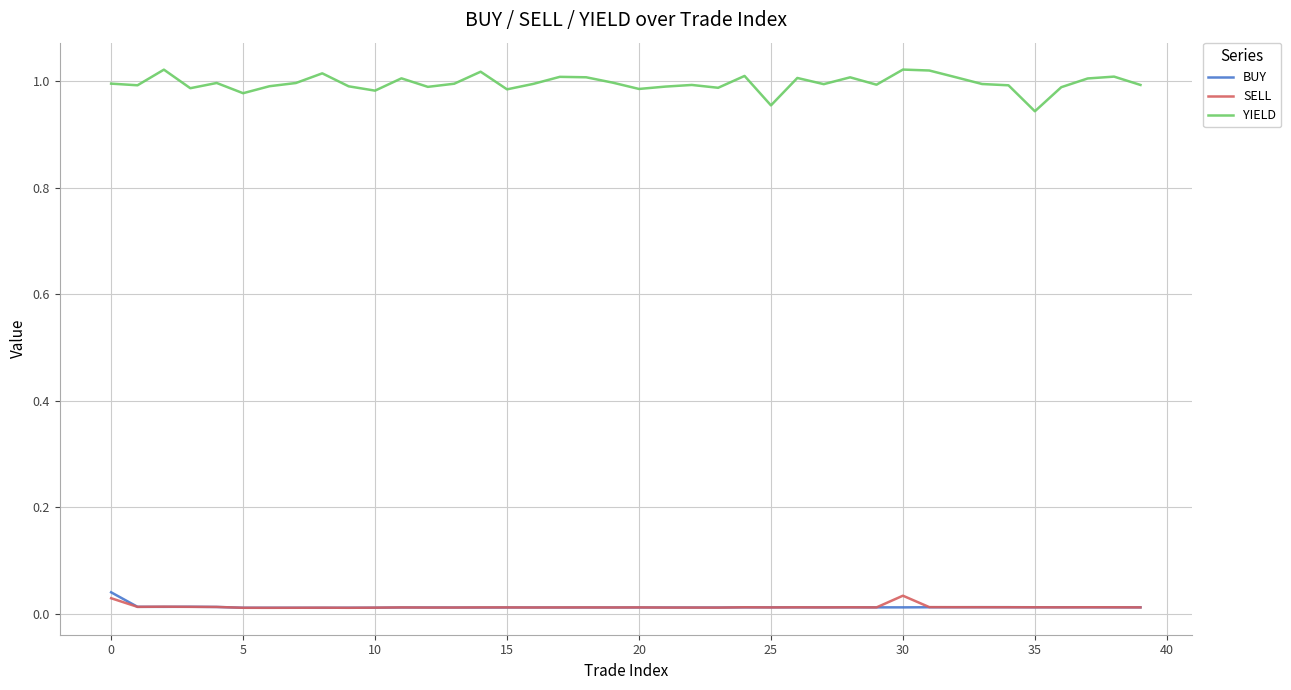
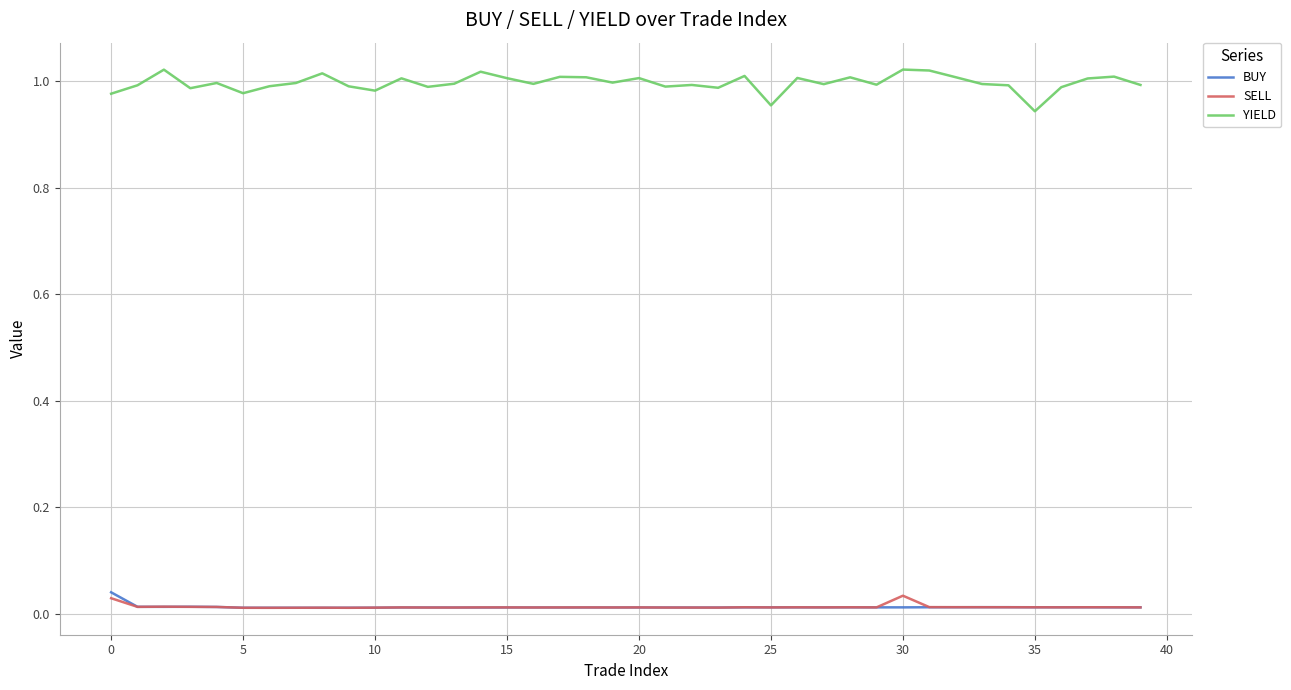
YIELD, 0: 1.00 -> 0.98
YIELD, 15: 0.98 -> 1.01
YIELD, 20: 0.99 -> 1.01
